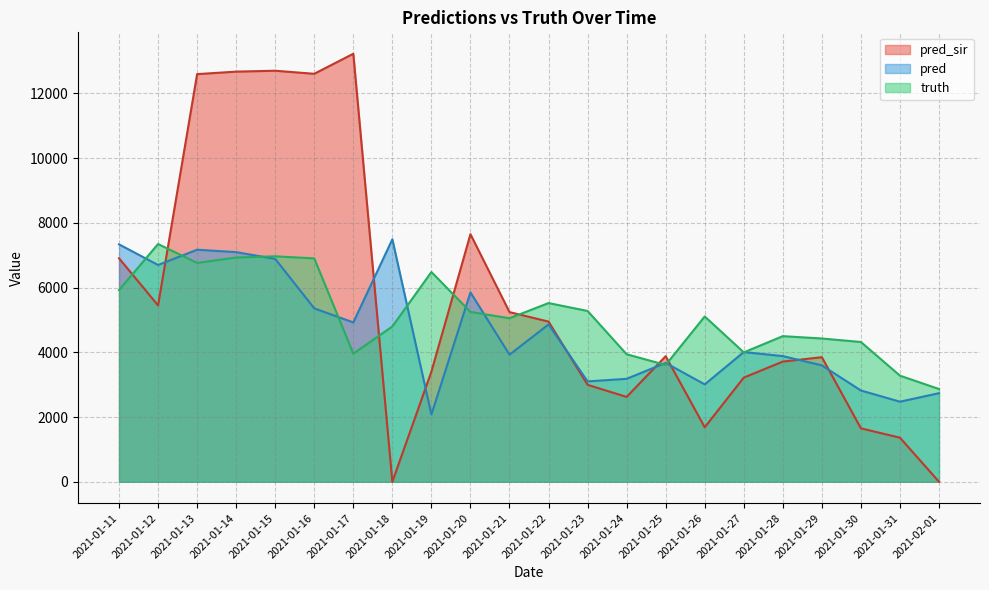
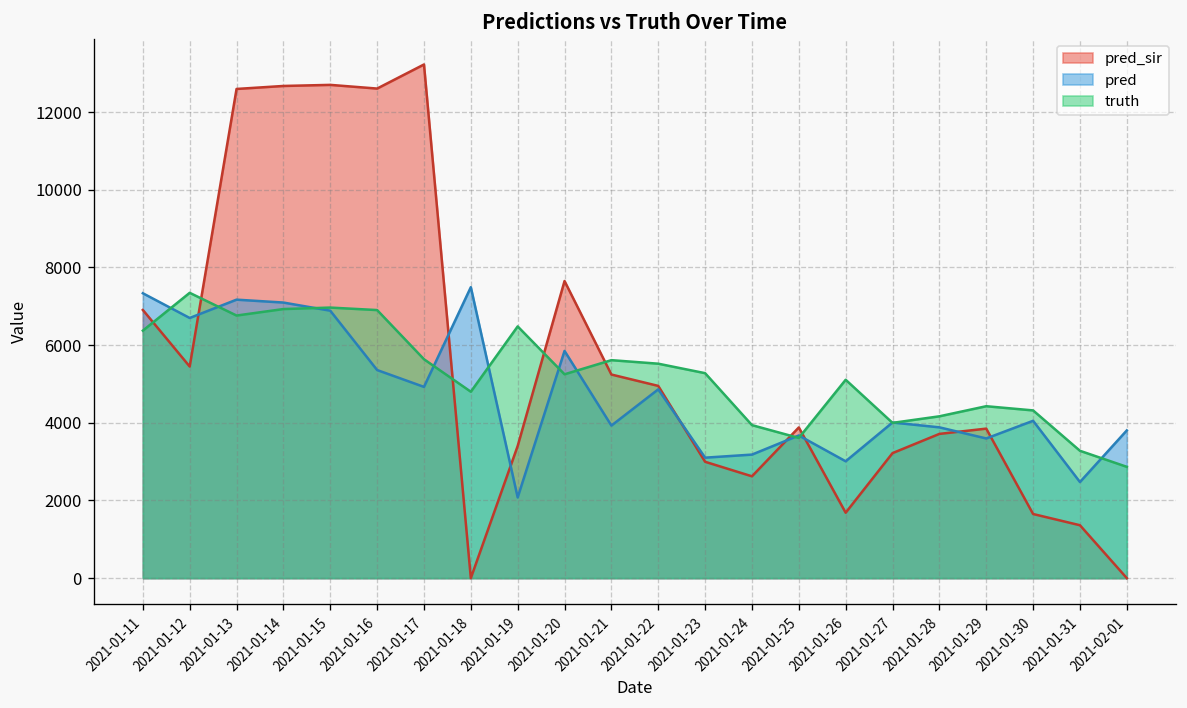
truth, 2021-01-11: 5900 -> 6400
truth, 2021-01-17: 4000 -> 5600
truth, 2021-01-21: 5100 -> 5600
truth, 2021-01-28: 4500 -> 4200
pred, 2021-01-30: 2800 -> 4100
pred, 2021-02-01: 2700 -> 3800
